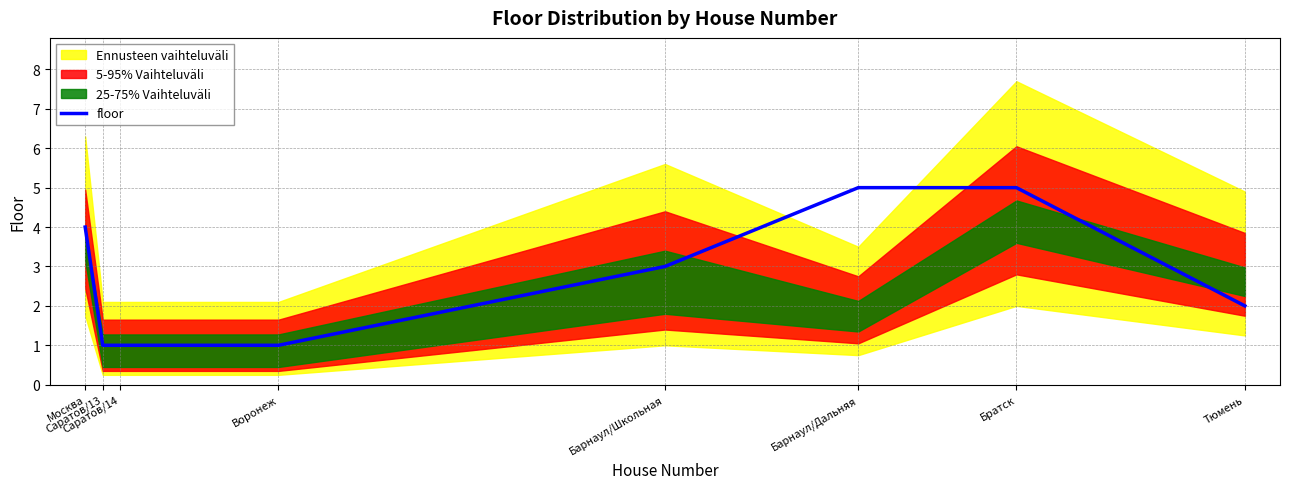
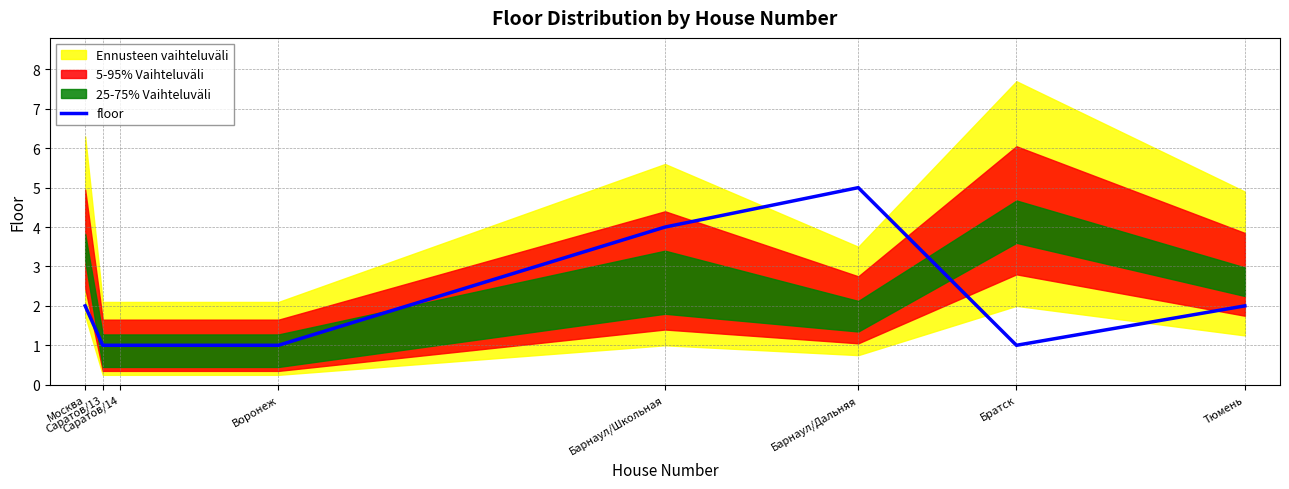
floor, Москва: 4 -> 2
floor, Барнаул/Школьная: 3 -> 4
floor, Братск: 5 -> 1
